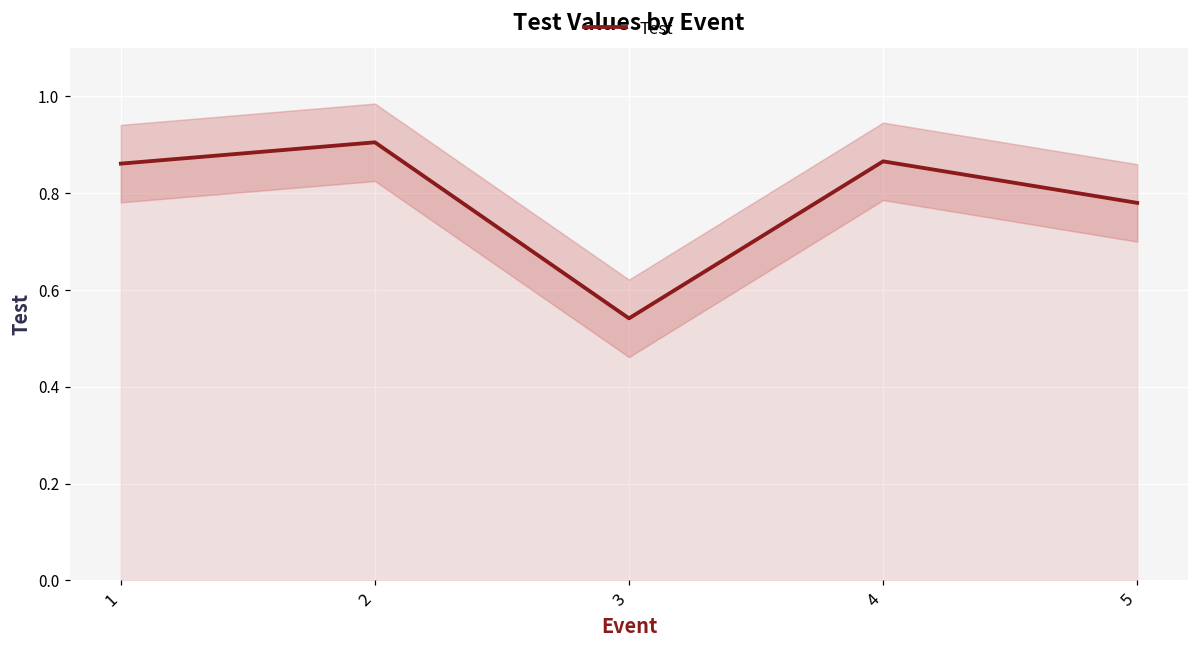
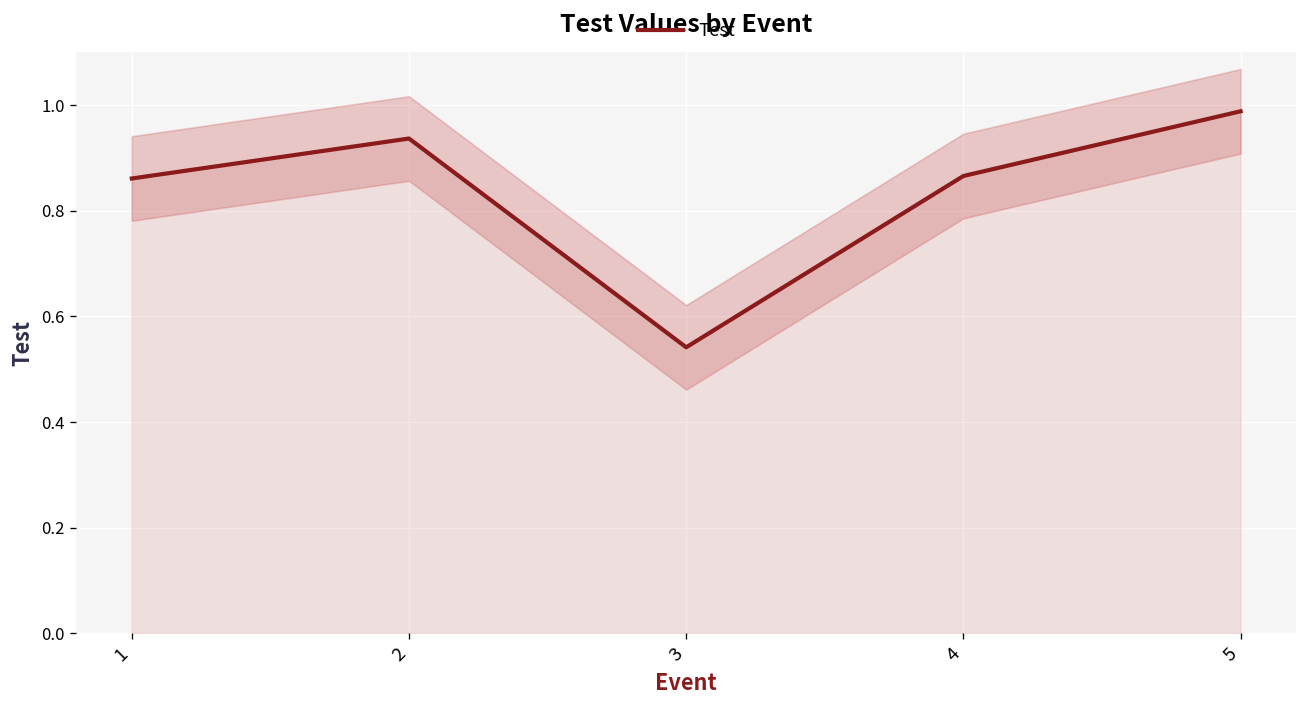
Test, 2: 0.91 -> 0.94
Test, 5: 0.78 -> 0.99
